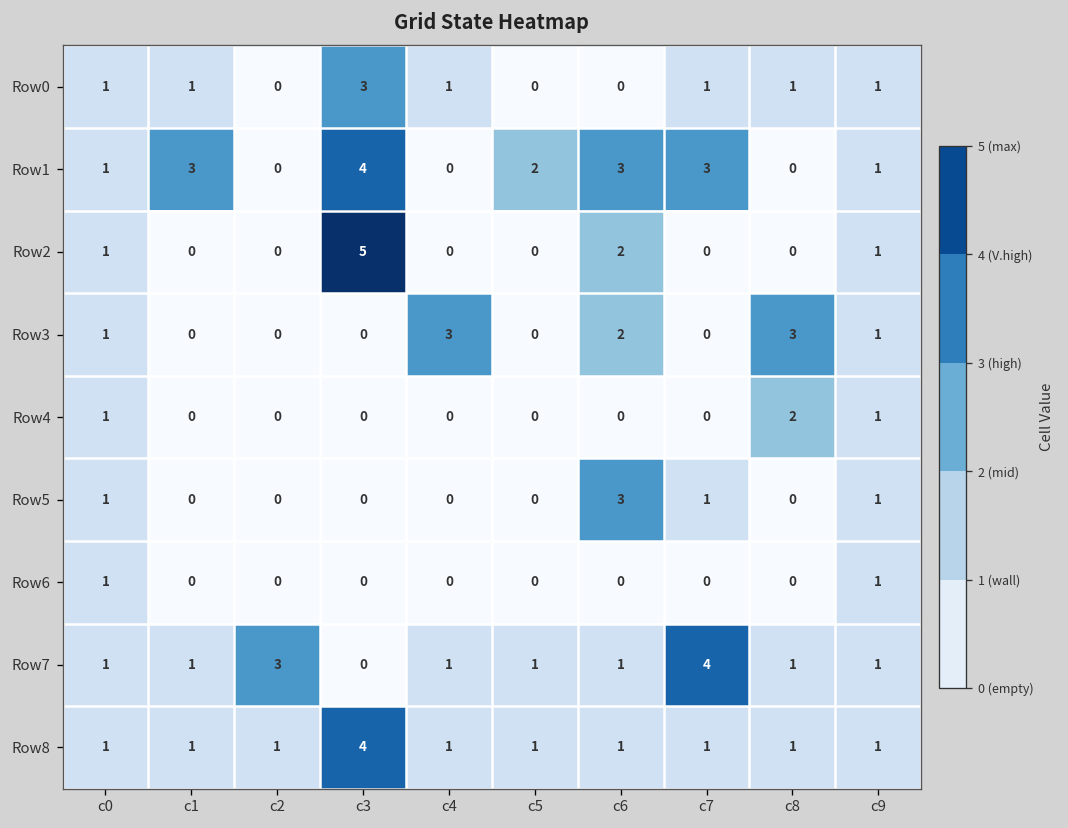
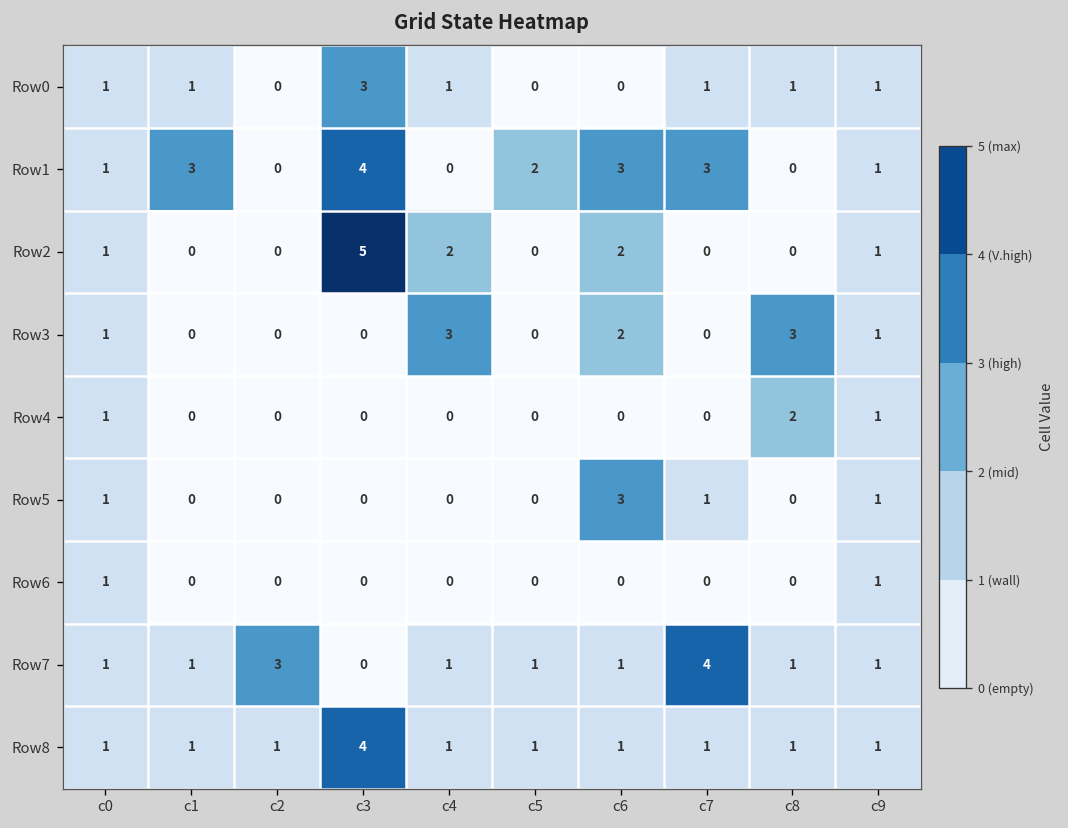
Row2, c4: 0 -> 2
